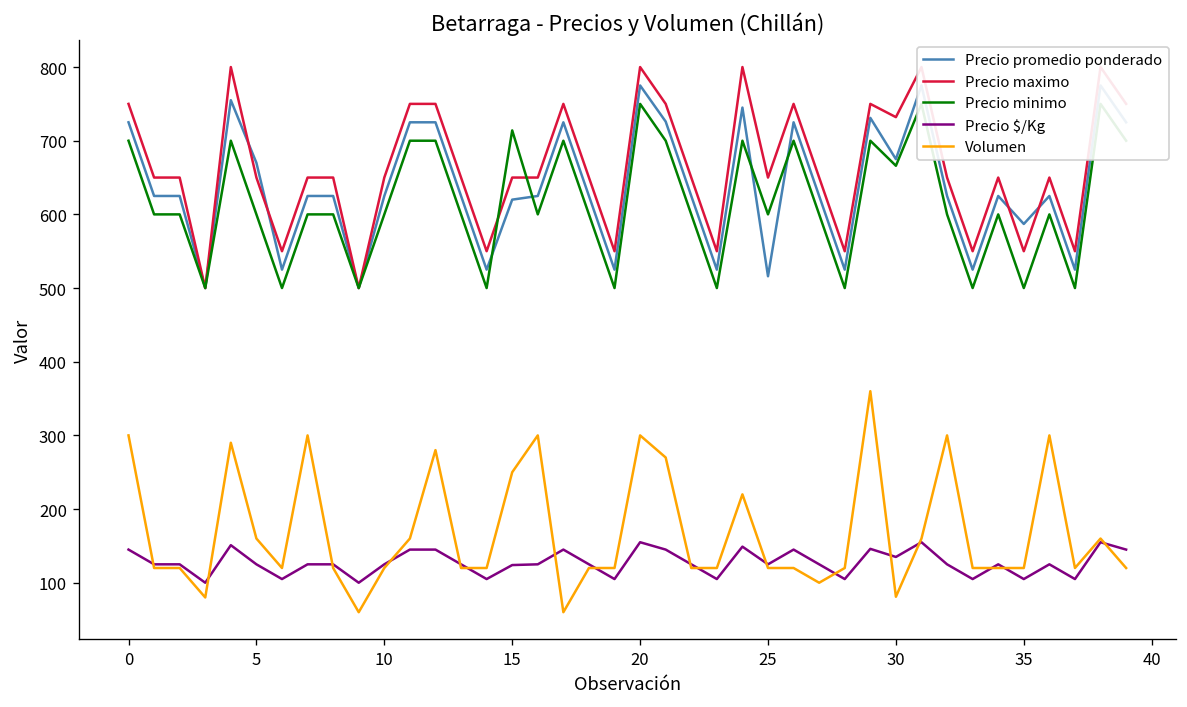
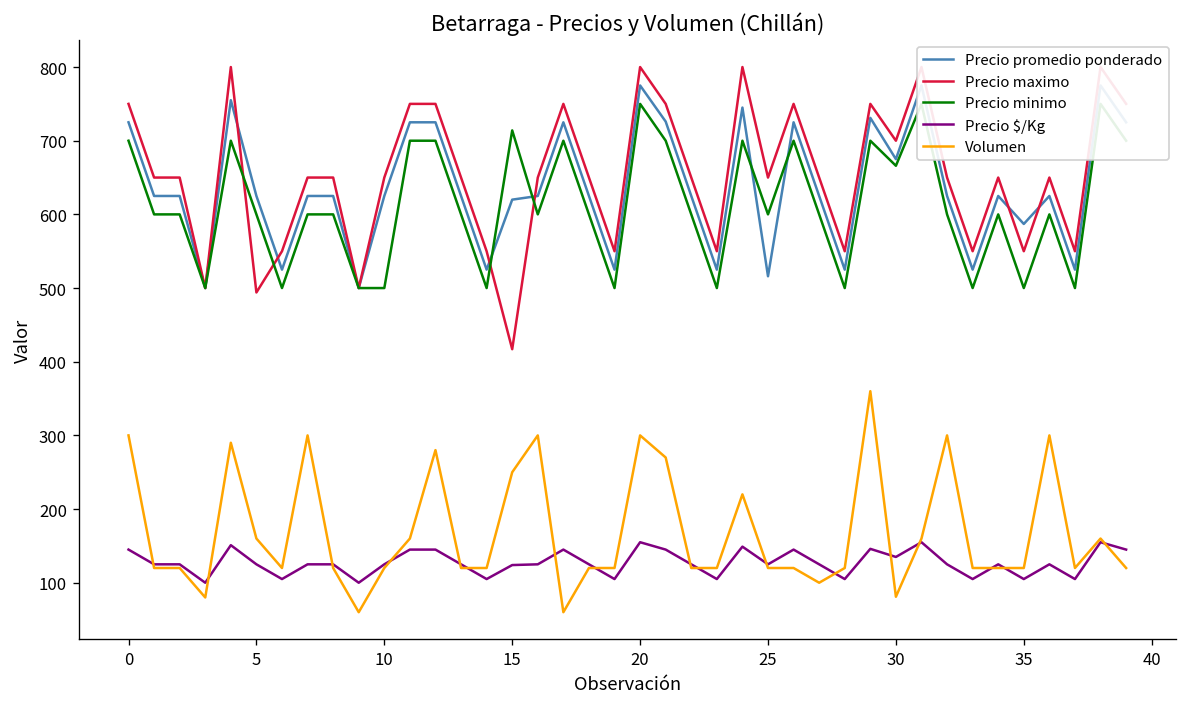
Precio promedio ponderado, 5: 670 -> 630
Precio maximo, 5: 650 -> 490
Precio minimo, 10: 600 -> 500
Precio maximo, 15: 650 -> 420
Precio maximo, 30: 730 -> 700
